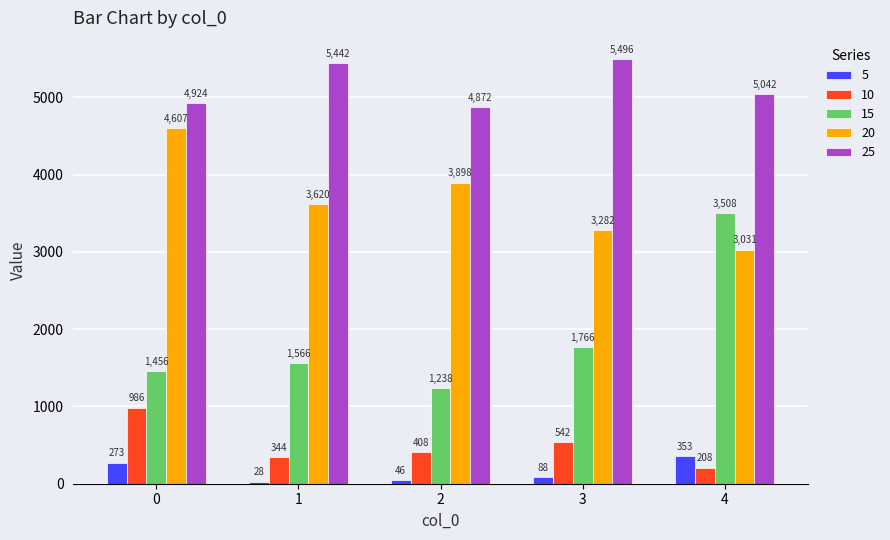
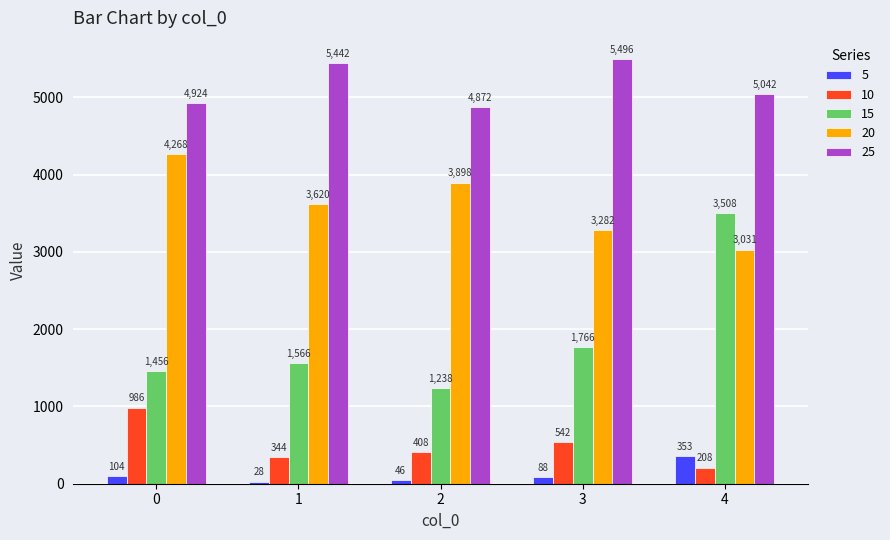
5, 0: 273 -> 104
20, 0: 4,607 -> 4,268
